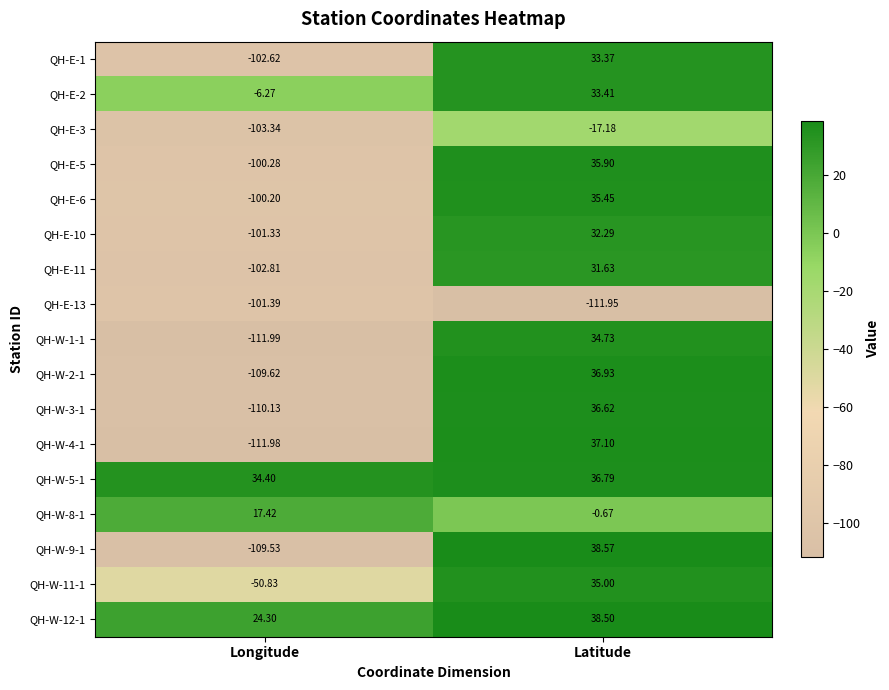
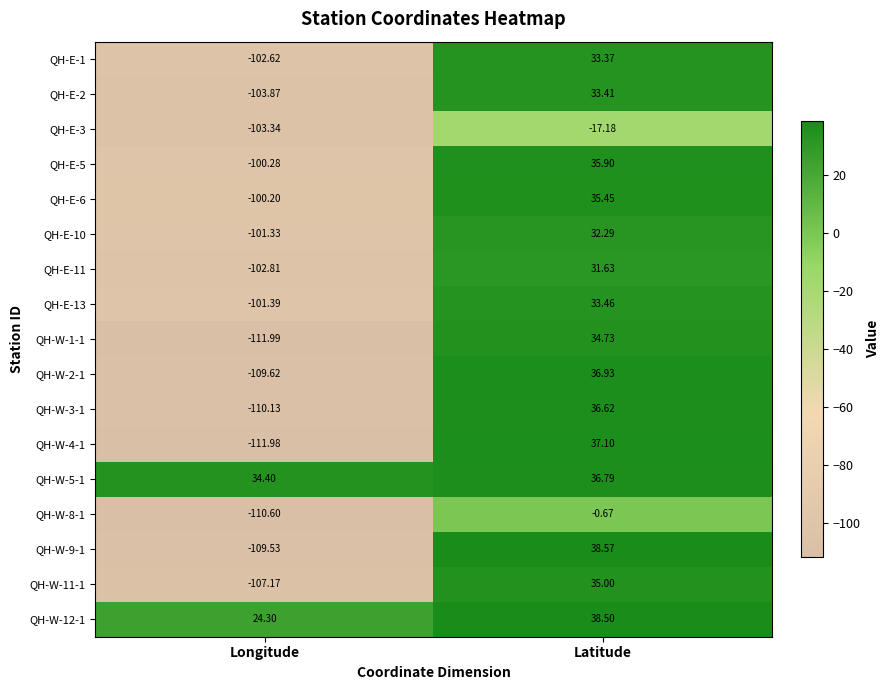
QH-E-2, Longitude: -6.27 -> -103.87
QH-E-13, Latitude: -111.95 -> 33.46
QH-W-8-1, Longitude: 17.42 -> -110.60
QH-W-11-1, Longitude: -50.83 -> -107.17
